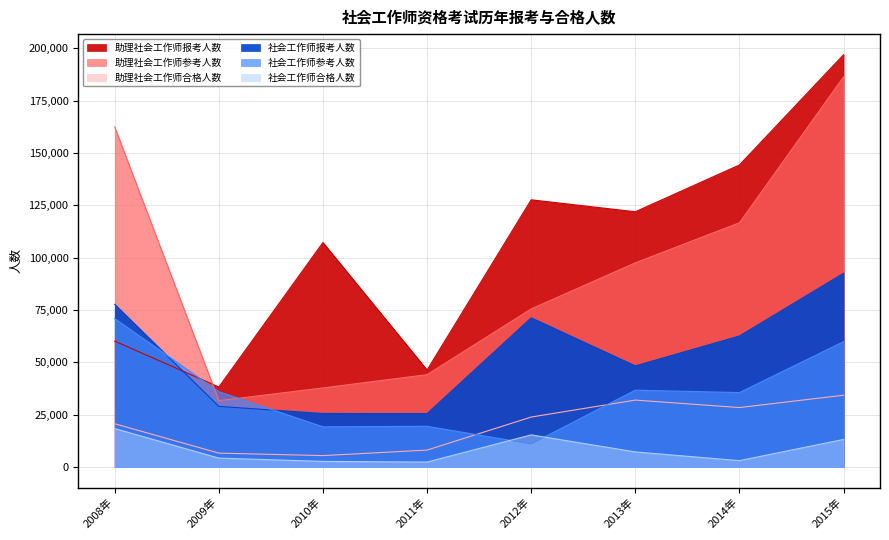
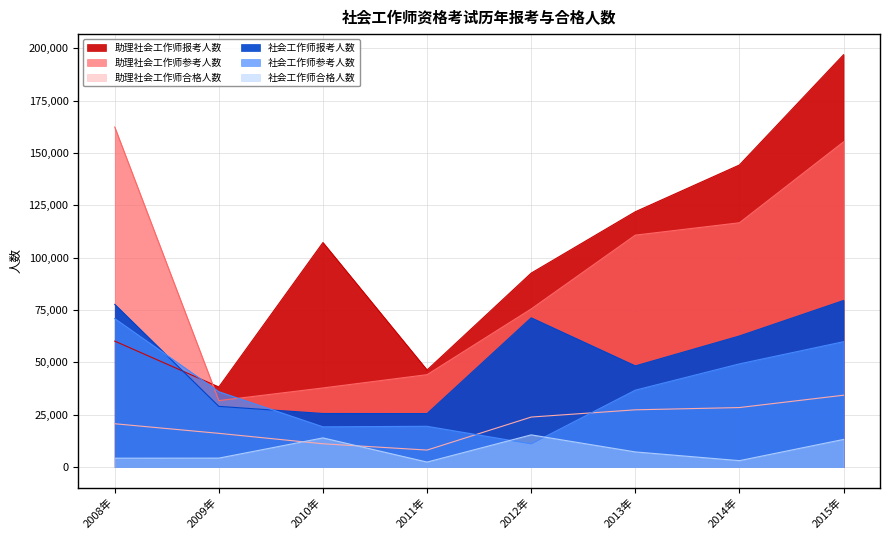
社会工作师合格人数, 2008年: 18,000 -> 4,000
助理社会工作师合格人数, 2009年: 7,000 -> 16,000
助理社会工作师合格人数, 2010年: 5,000 -> 11,000
社会工作师合格人数, 2010年: 3,000 -> 14,000
助理社会工作师报考人数, 2012年: 128,000 -> 93,000
助理社会工作师参考人数, 2013年: 98,000 -> 111,000
助理社会工作师合格人数, 2013年: 32,000 -> 27,000
社会工作师参考人数, 2014年: 36,000 -> 49,000
助理社会工作师参考人数, 2015年: 186,000 -> 155,000
社会工作师报考人数, 2015年: 93,000 -> 80,000
